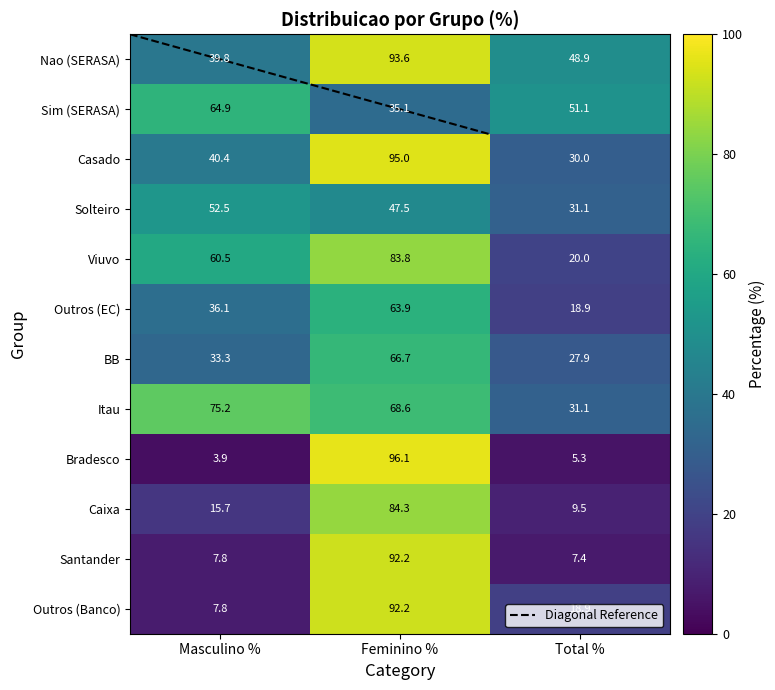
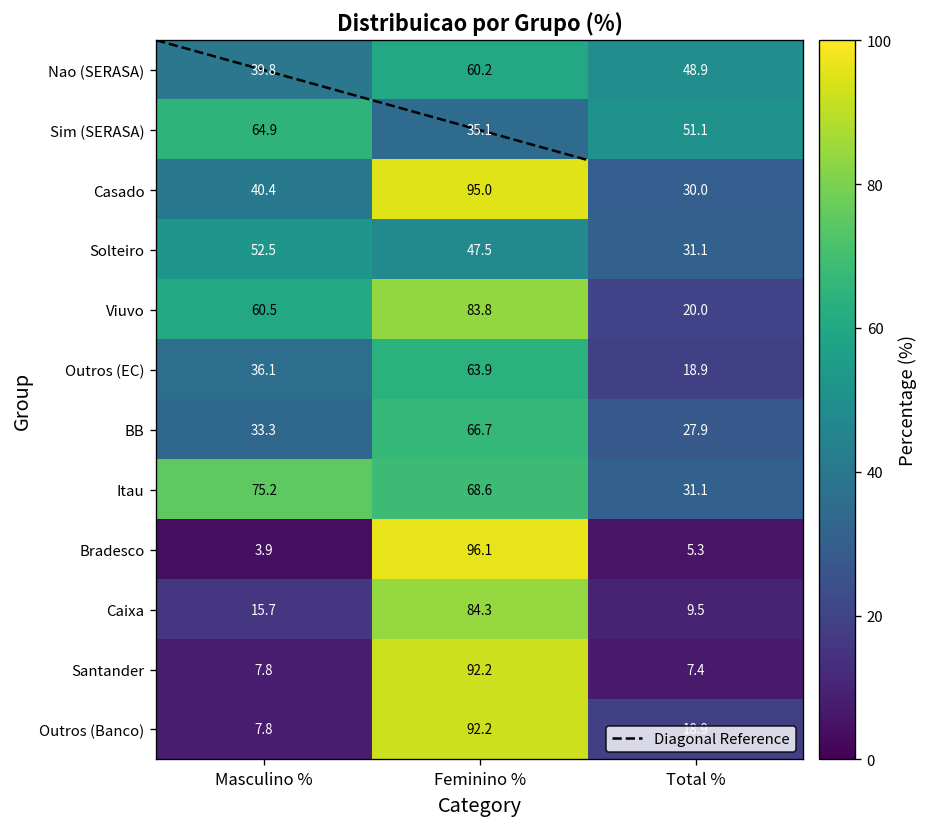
Nao (SERASA), Feminino %: 93.6 -> 60.2
